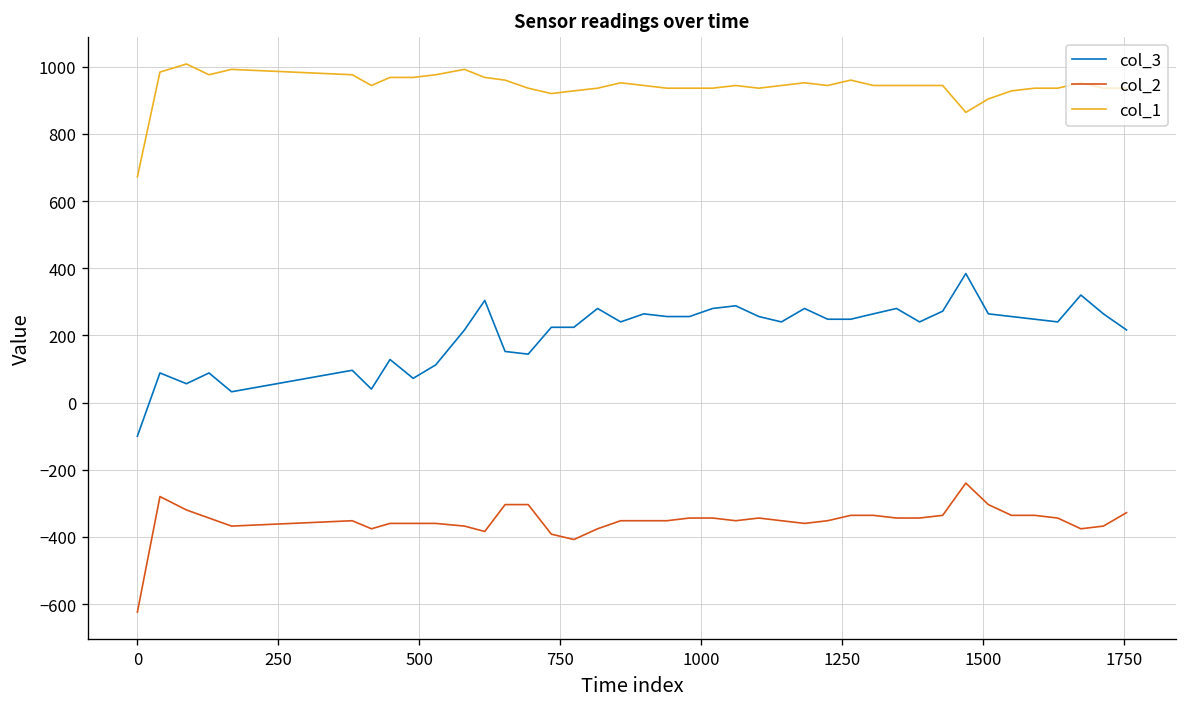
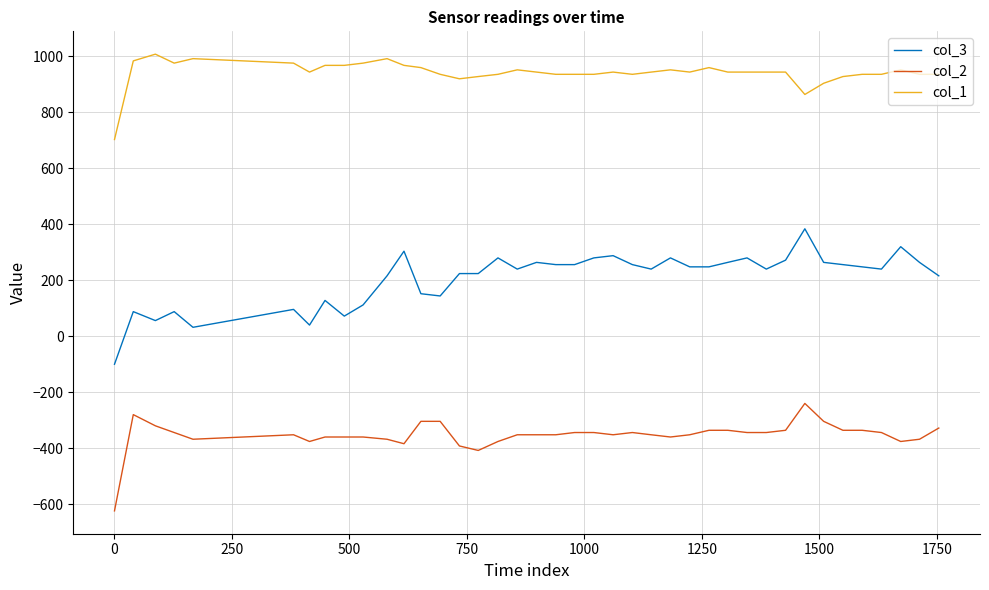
col_1, 0: 670 -> 700
